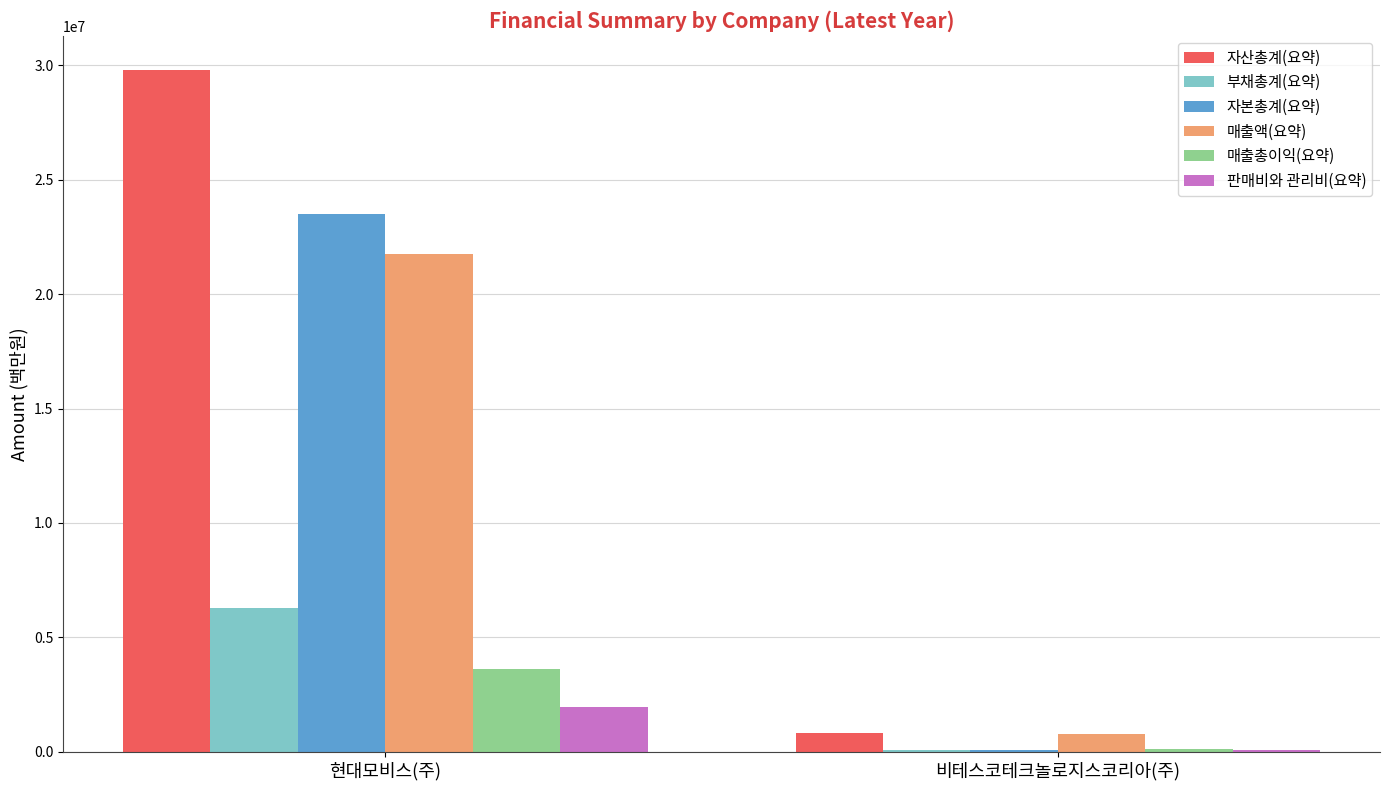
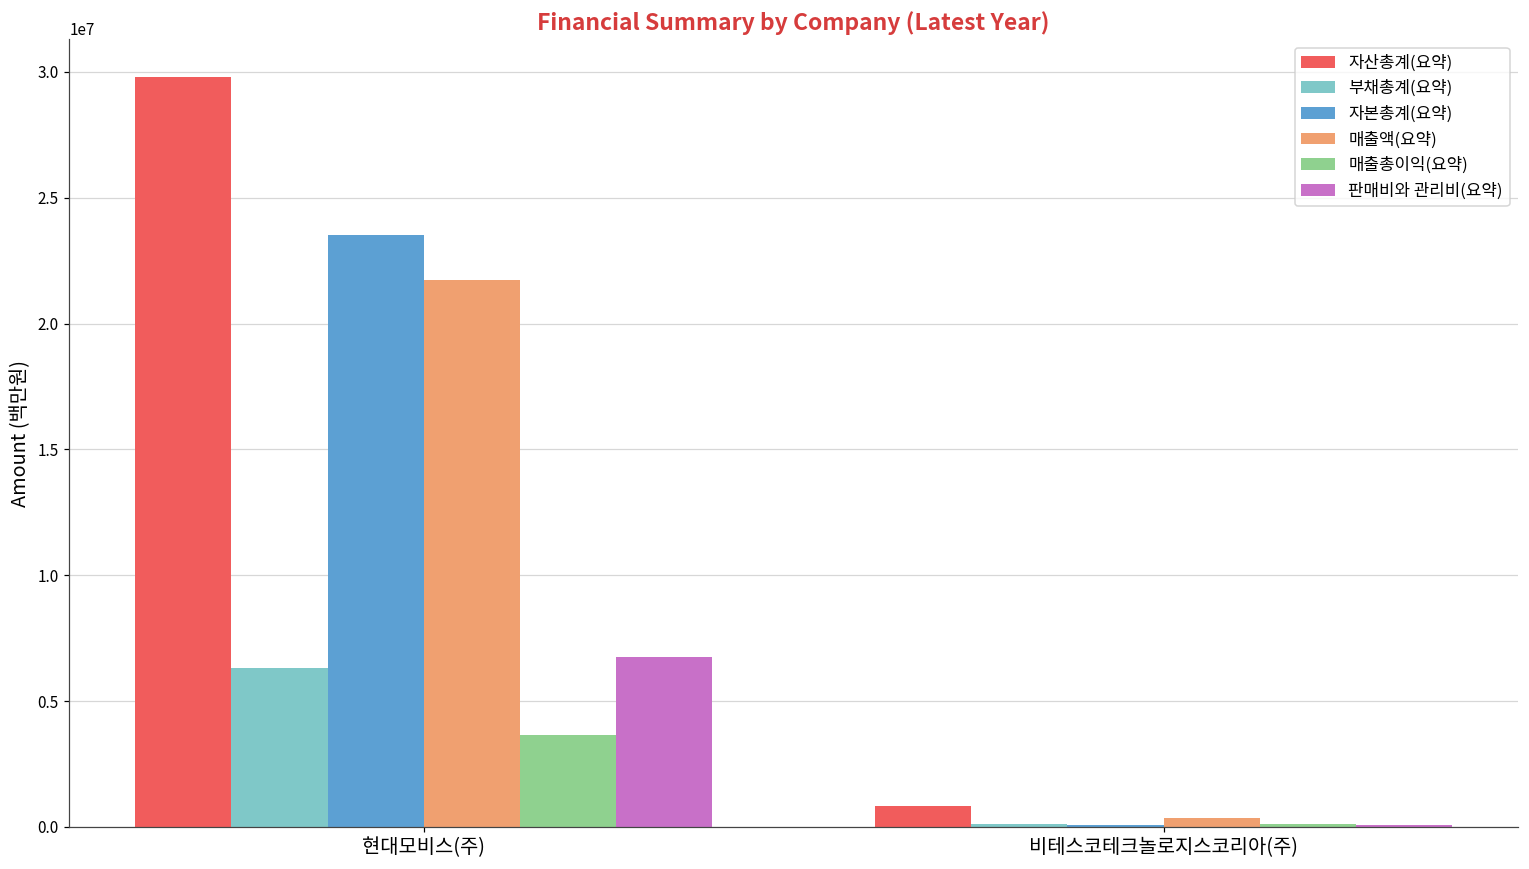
판매비와 관리비(요약), 현대모비스(주): 2000000 -> 6700000
매출액(요약), 비테스코테크놀로지스코리아(주): 800000 -> 300000
